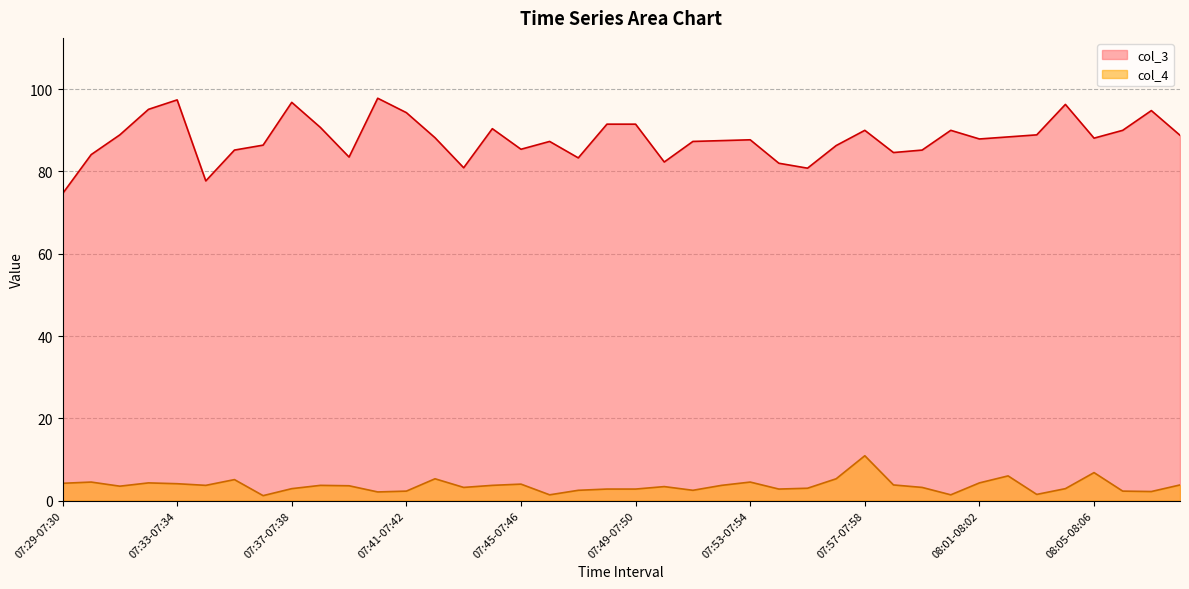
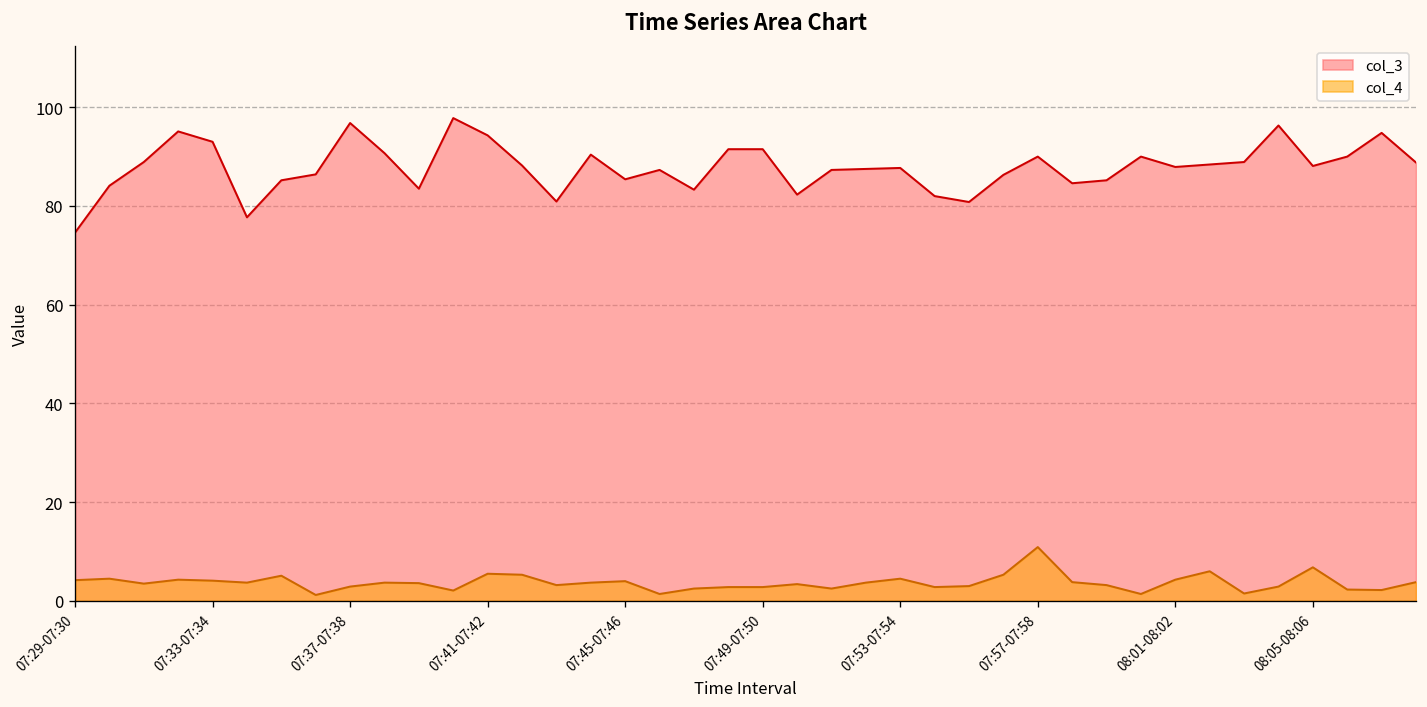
col_3, 07:33-07:34: 97 -> 93
col_4, 07:41-07:42: 2 -> 6
